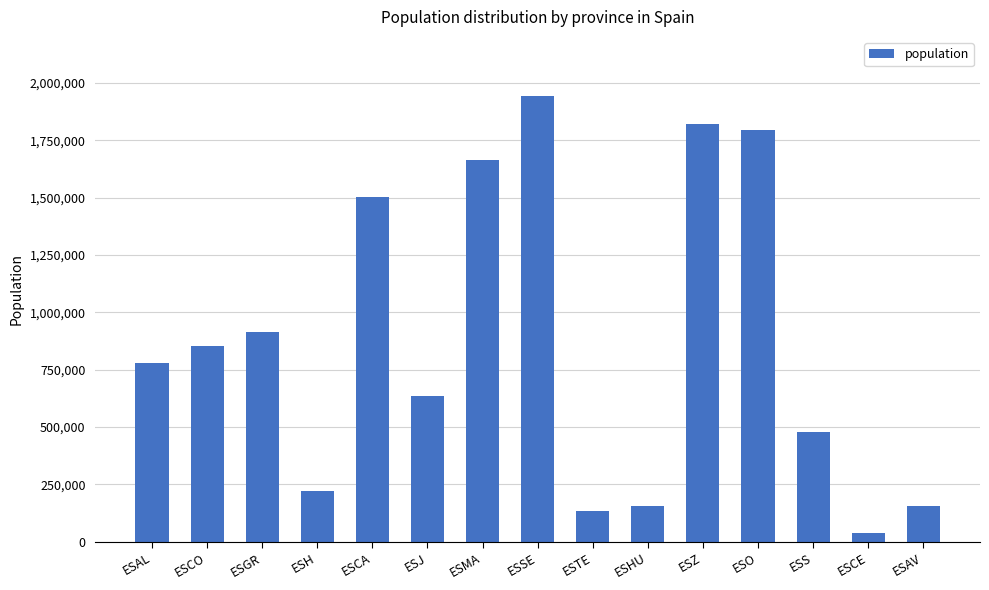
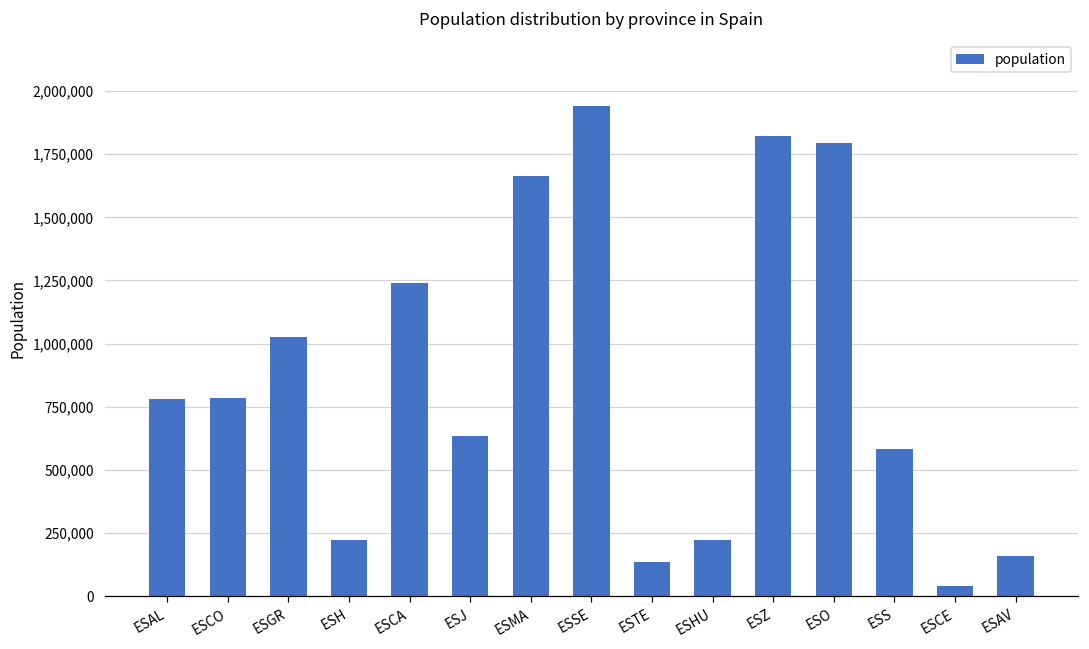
ESCO: 850,000 -> 780,000
ESGR: 910,000 -> 1,020,000
ESCA: 1,500,000 -> 1,240,000
ESHU: 160,000 -> 220,000
ESS: 480,000 -> 580,000
